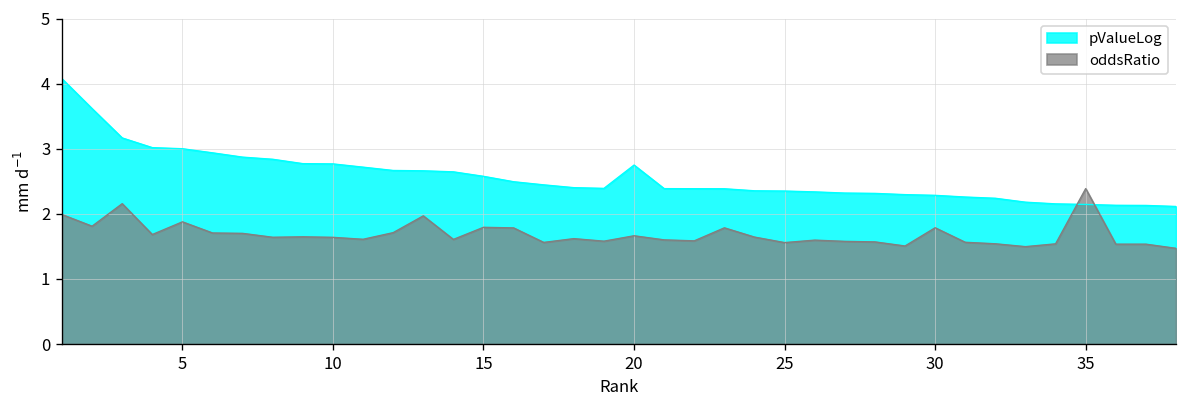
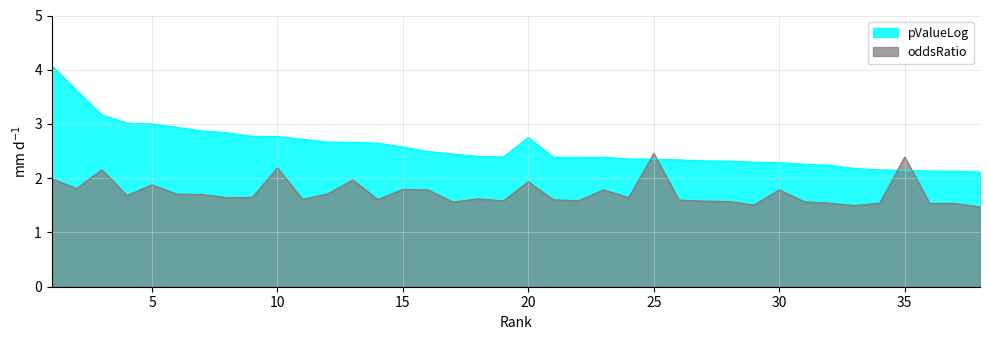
oddsRatio, 10: 1.6 -> 2.2
oddsRatio, 20: 1.7 -> 1.9
oddsRatio, 25: 1.6 -> 2.5
